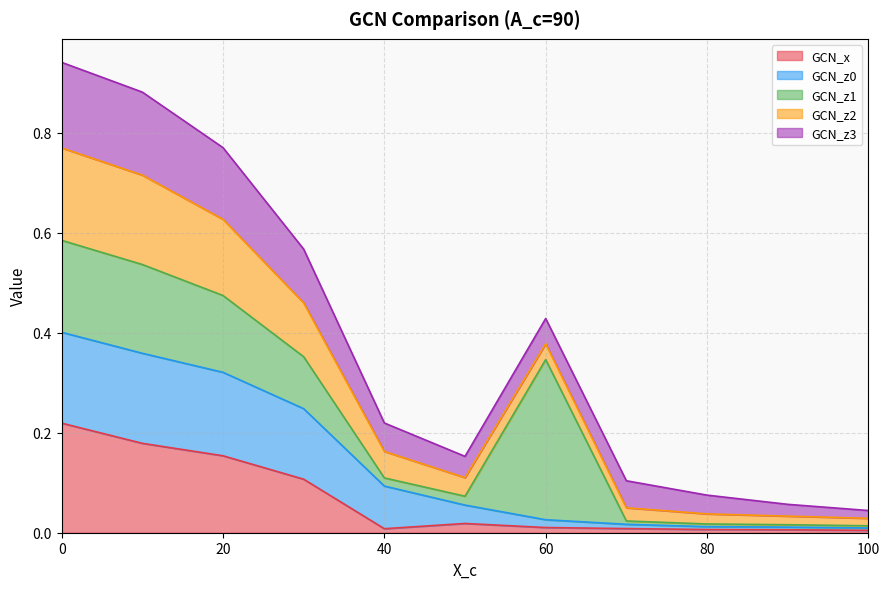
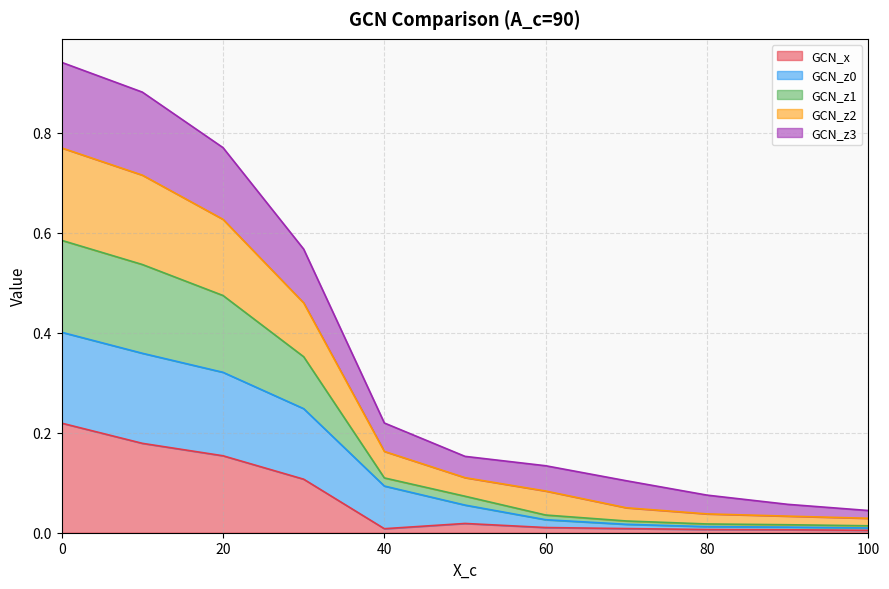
GCN_z1, 60: 0.32 -> 0.01
GCN_z2, 60: 0.03 -> 0.05
